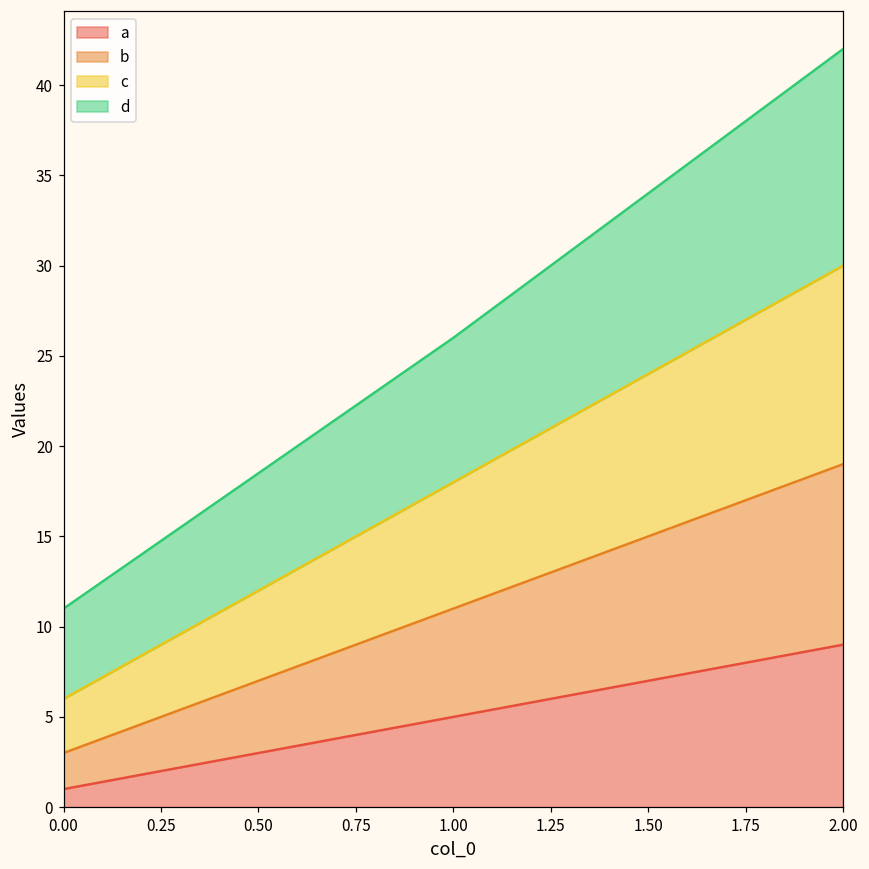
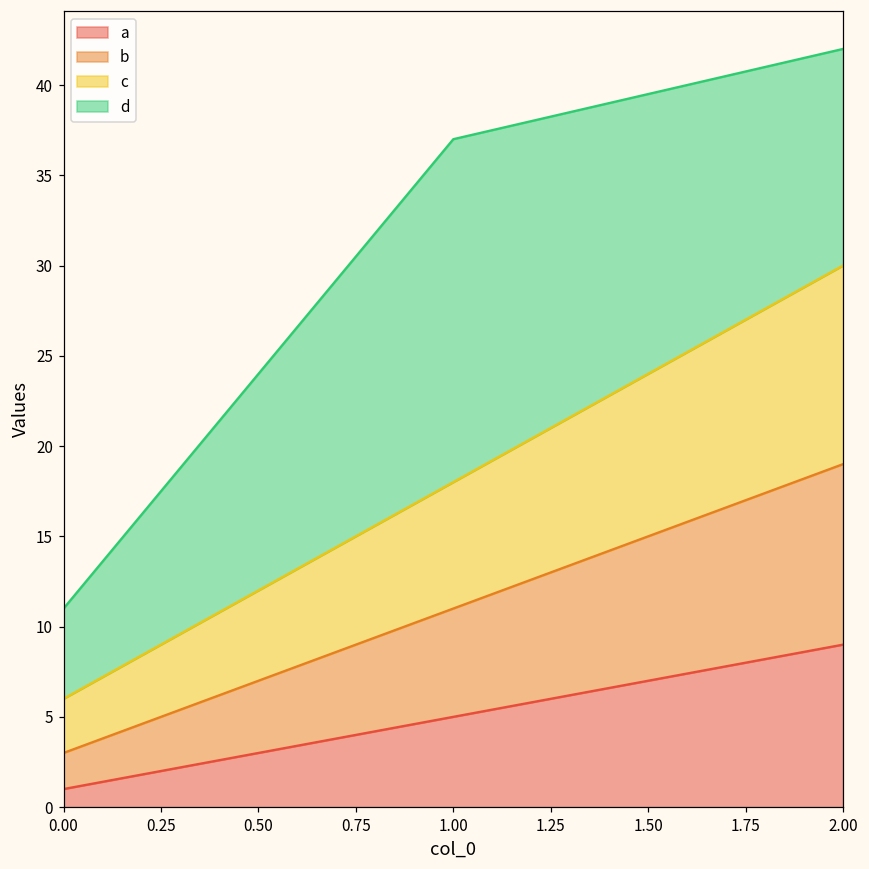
d, 1.00: 8 -> 19
